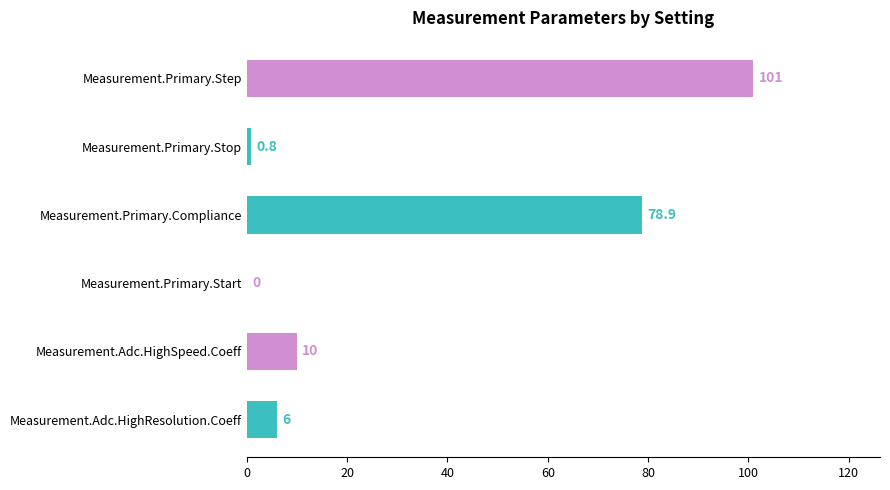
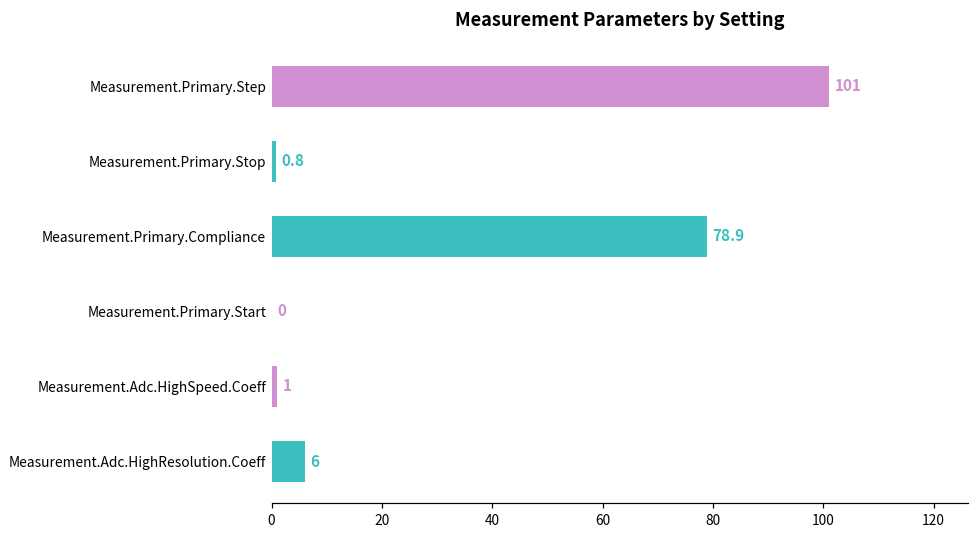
Measurement.Adc.HighSpeed.Coeff: 10 -> 1
